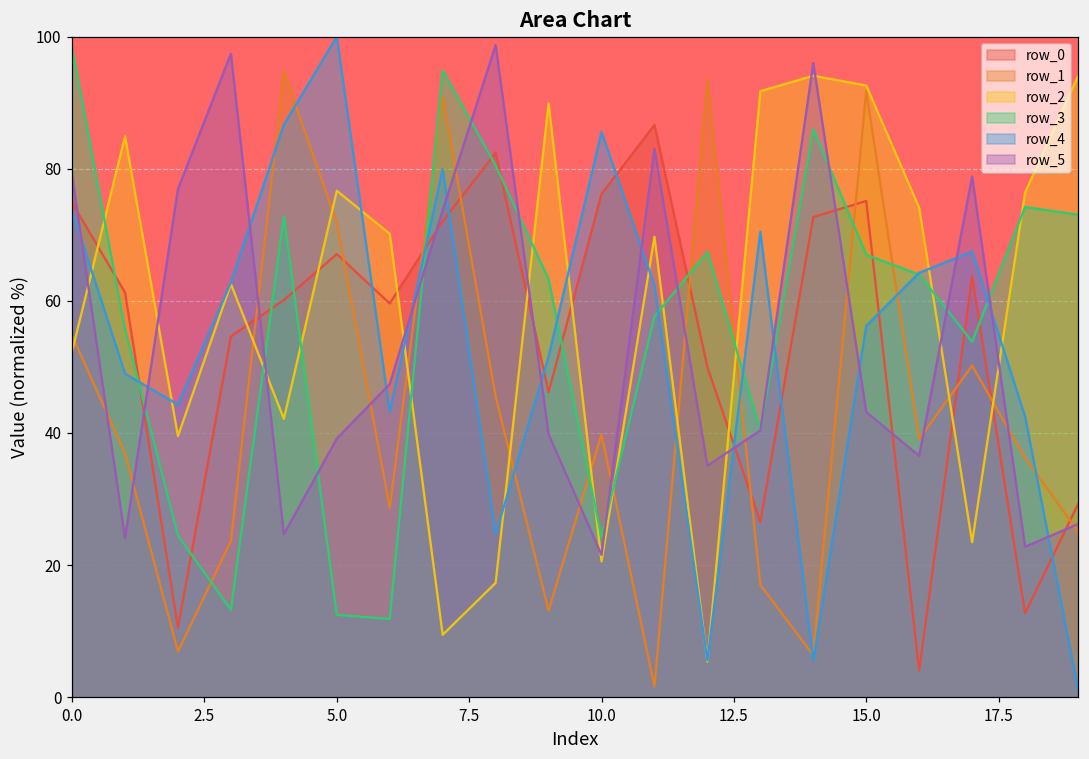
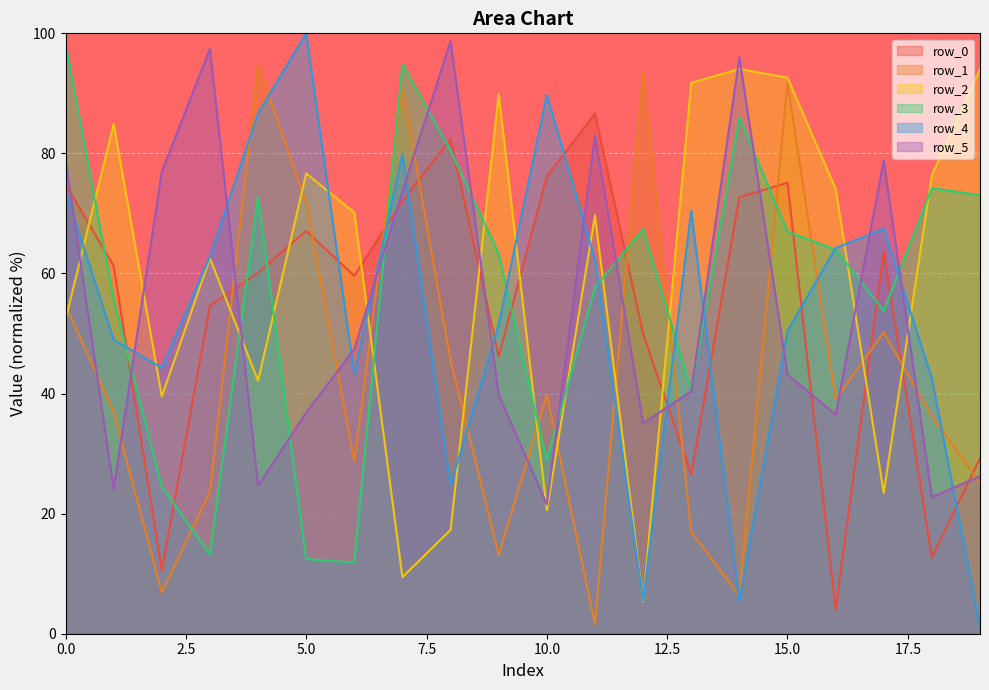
row_5, 5.0: 39 -> 37
row_3, 10.0: 24 -> 29
row_4, 10.0: 86 -> 90
row_4, 15.0: 56 -> 50
